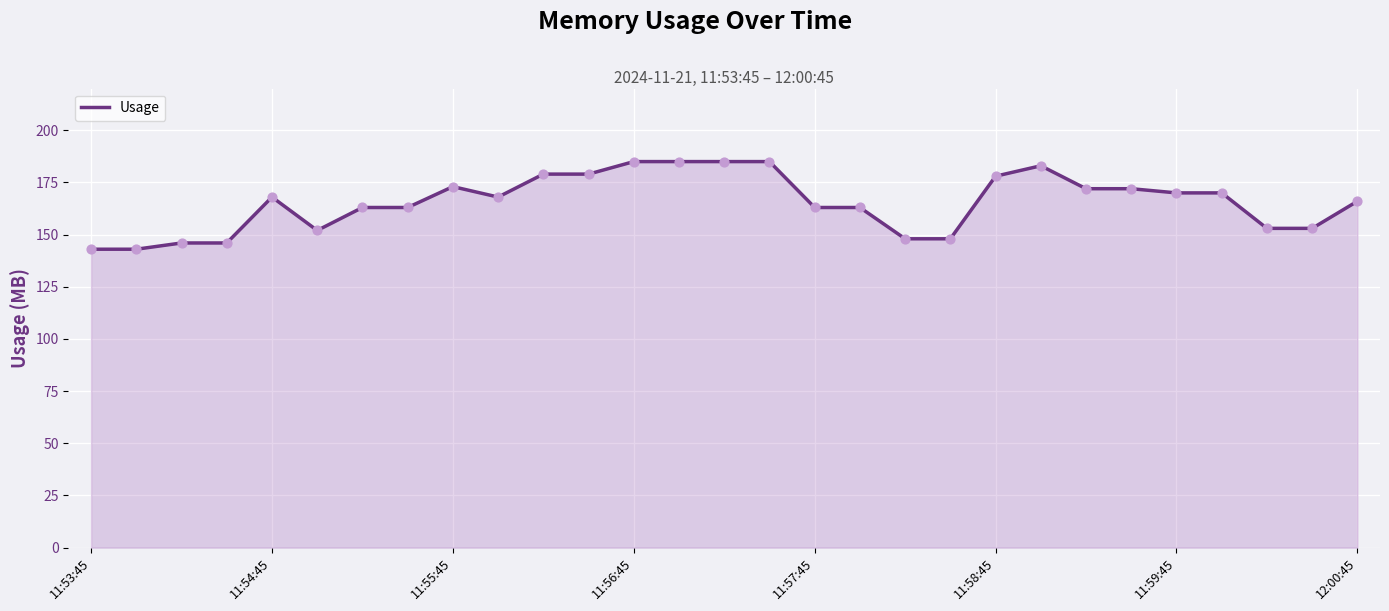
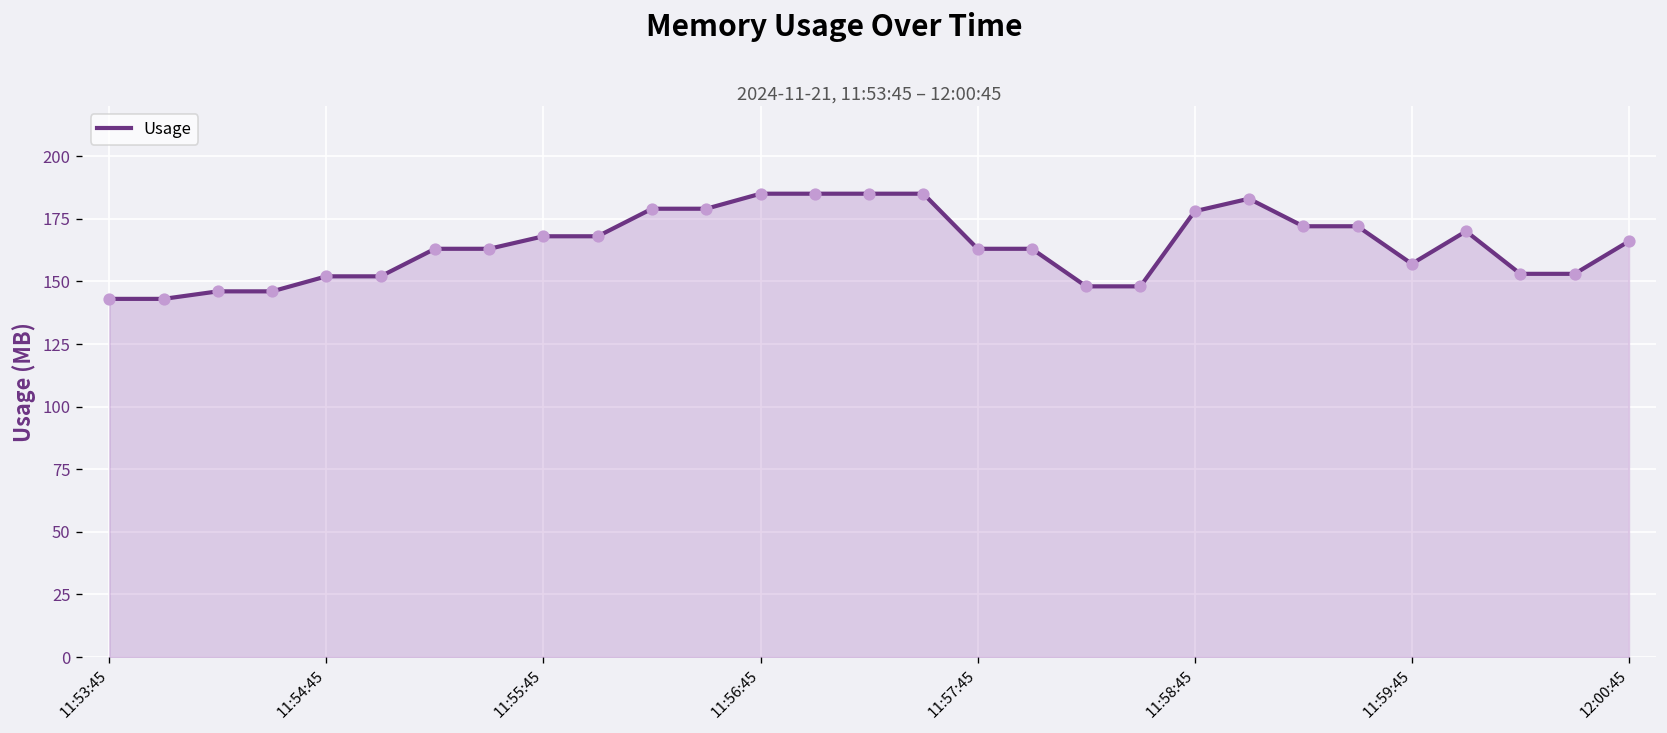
11:54:45: 168 -> 152
11:55:45: 173 -> 168
11:59:45: 170 -> 157
